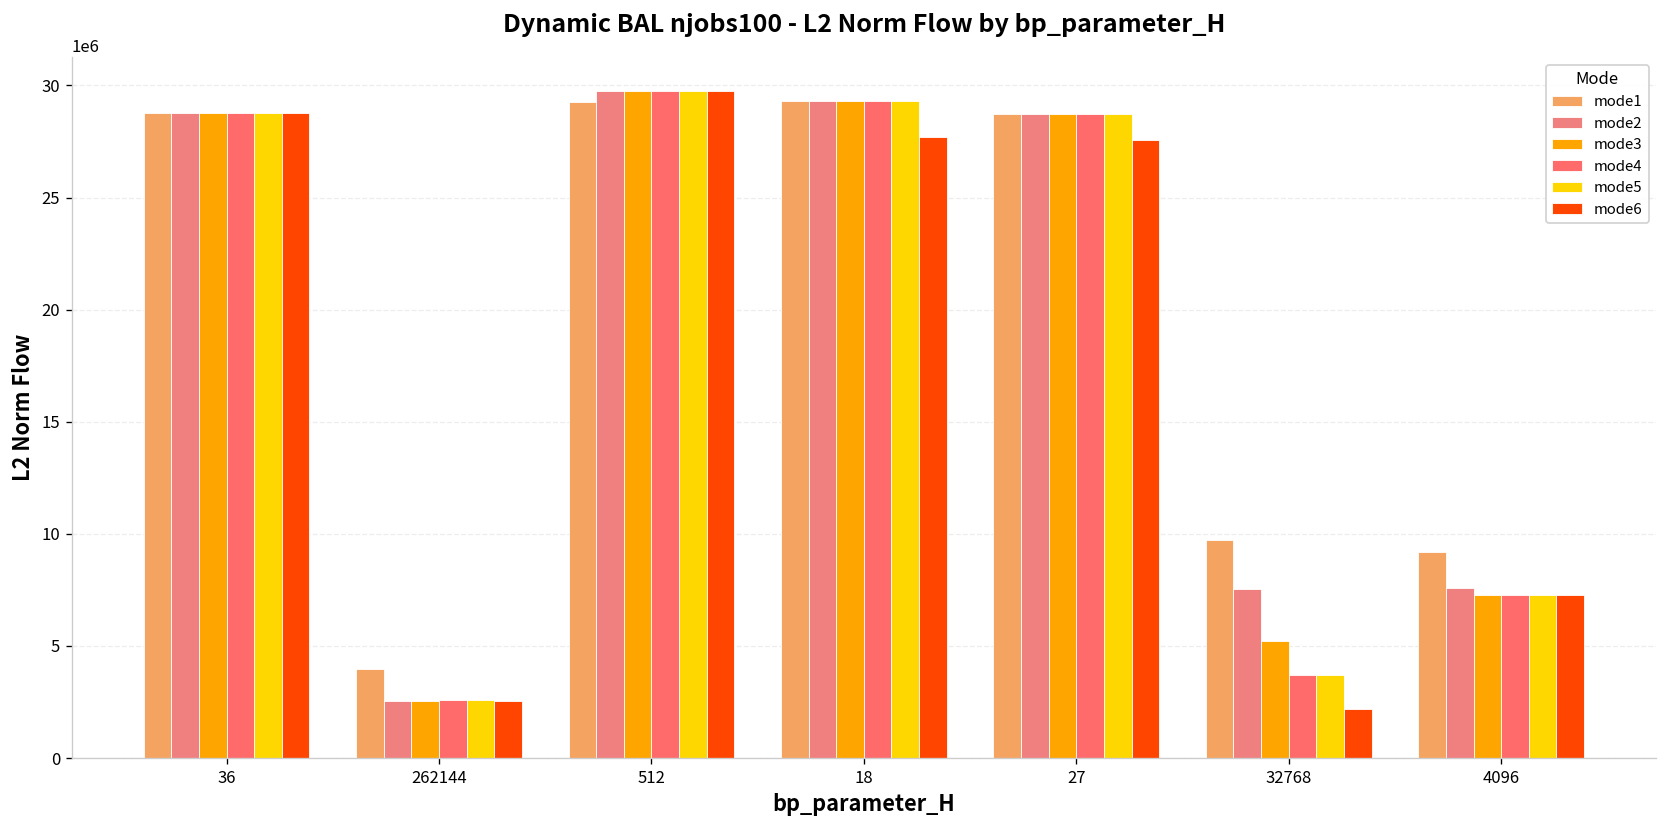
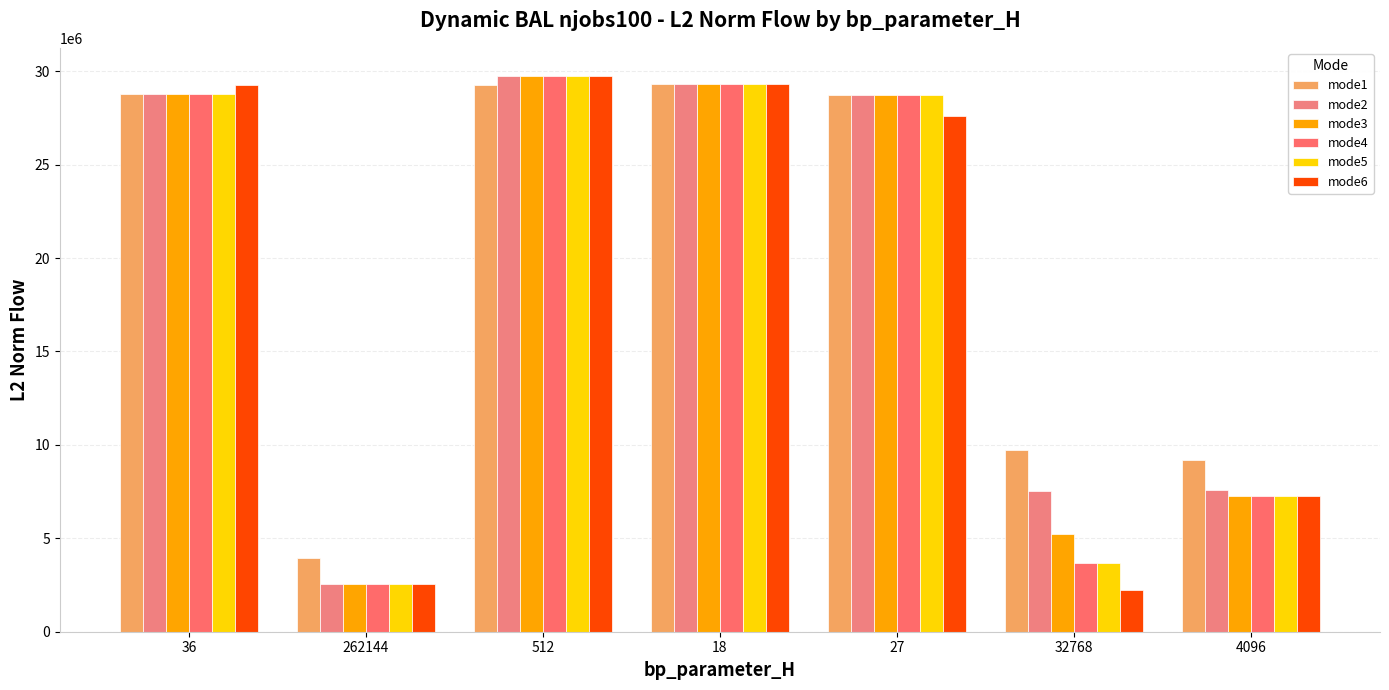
mode6, 36: 28800000 -> 29200000
mode6, 18: 27700000 -> 29300000
